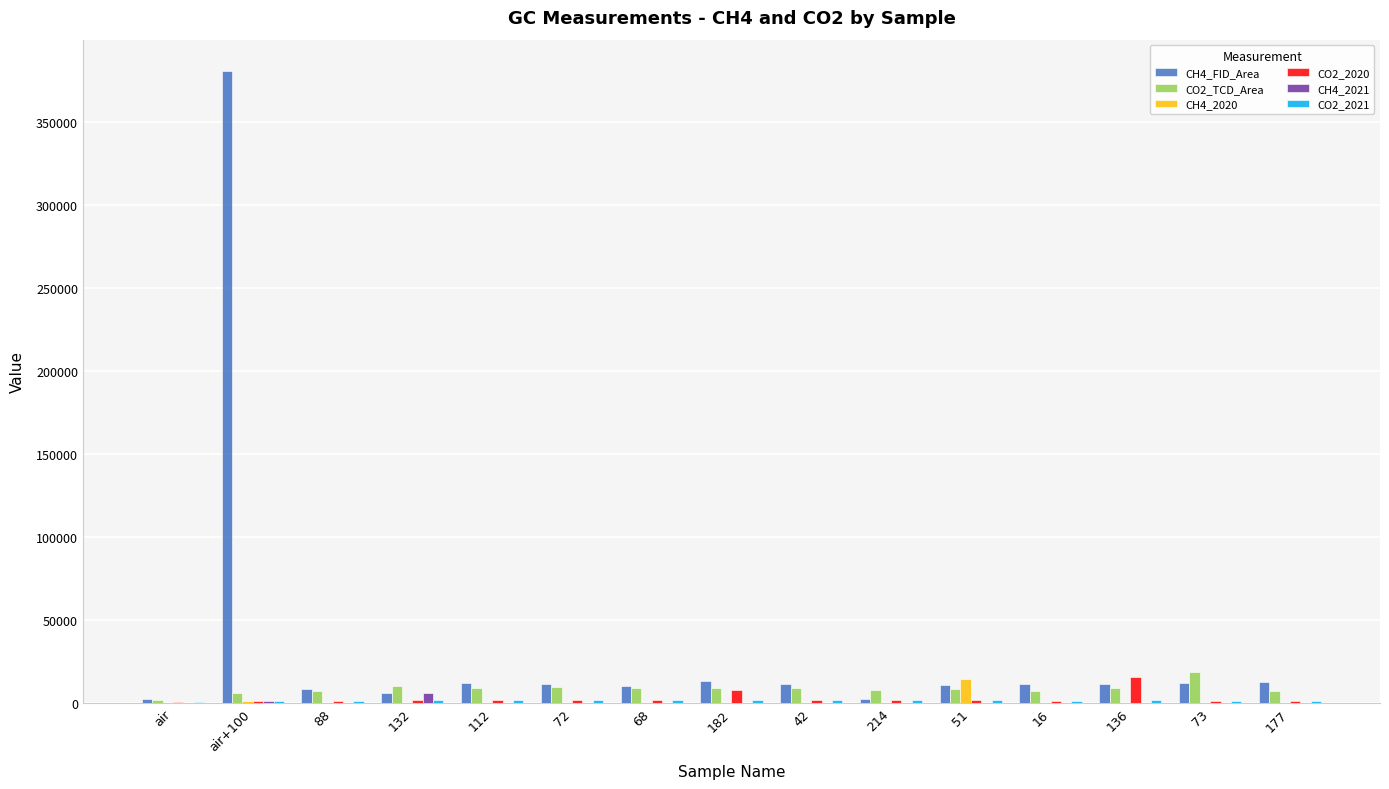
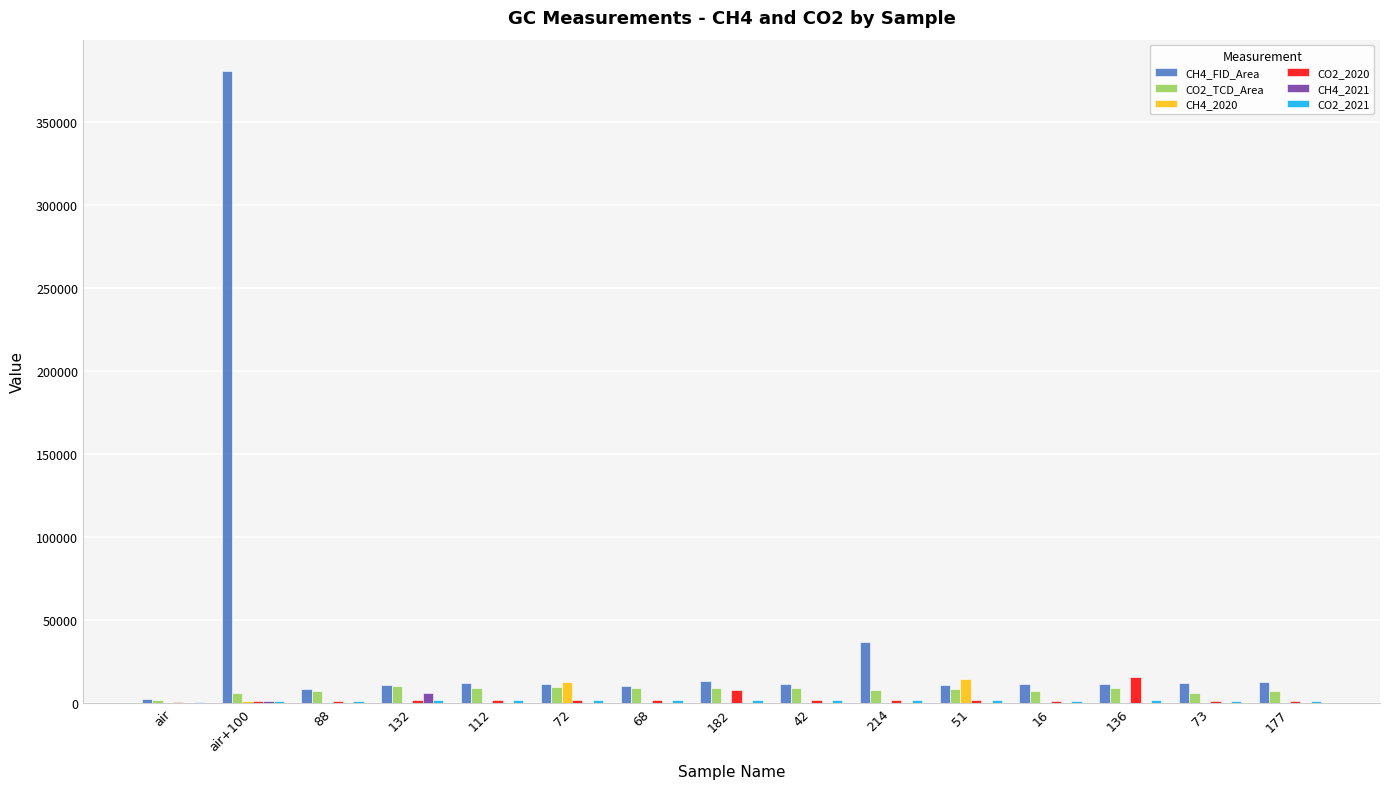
CH4_FID_Area, 132: 6000 -> 11000
CH4_2020, 72: 0 -> 12000
CH4_FID_Area, 214: 2000 -> 37000
CO2_TCD_Area, 73: 18000 -> 6000
